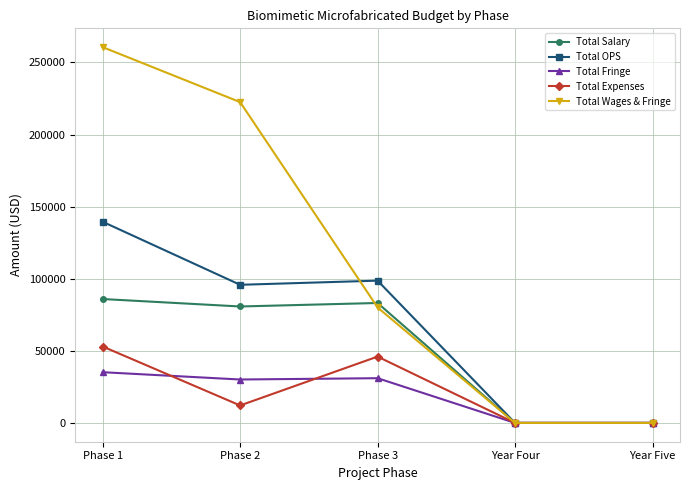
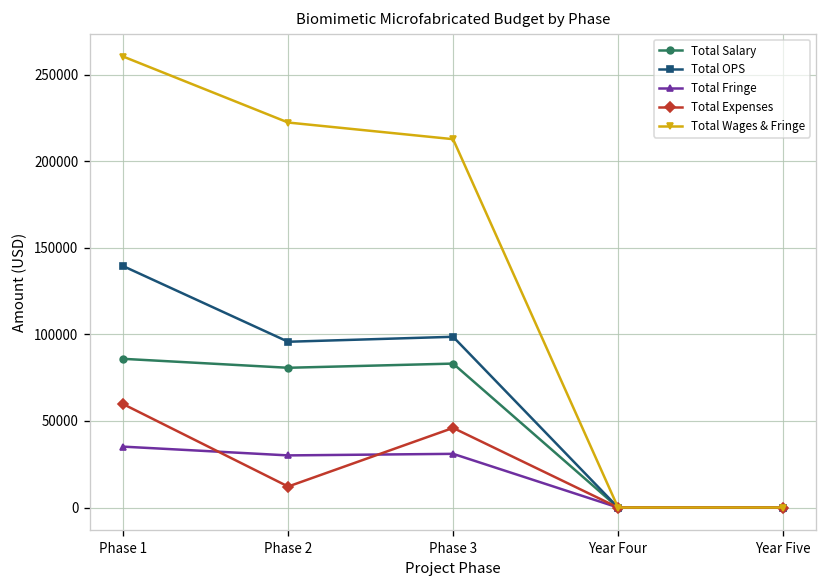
Total Expenses, Phase 1: 53000 -> 60000
Total Wages & Fringe, Phase 3: 80000 -> 213000
